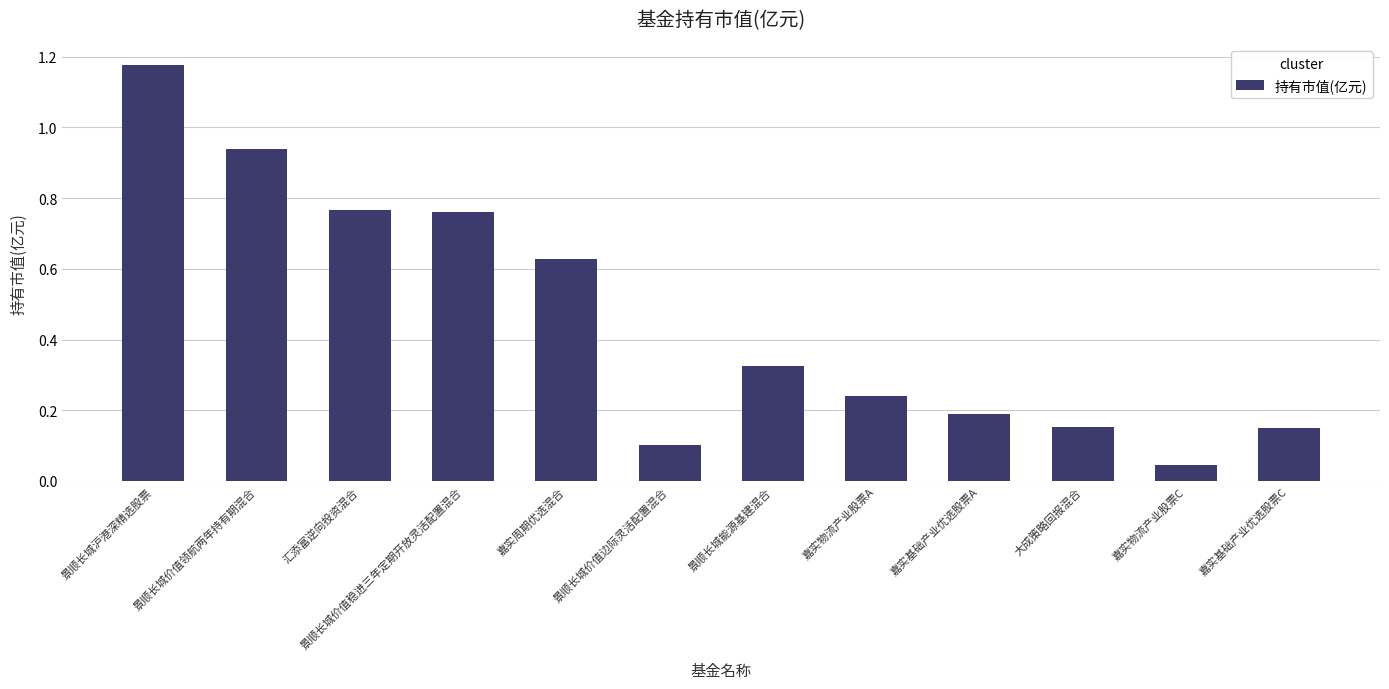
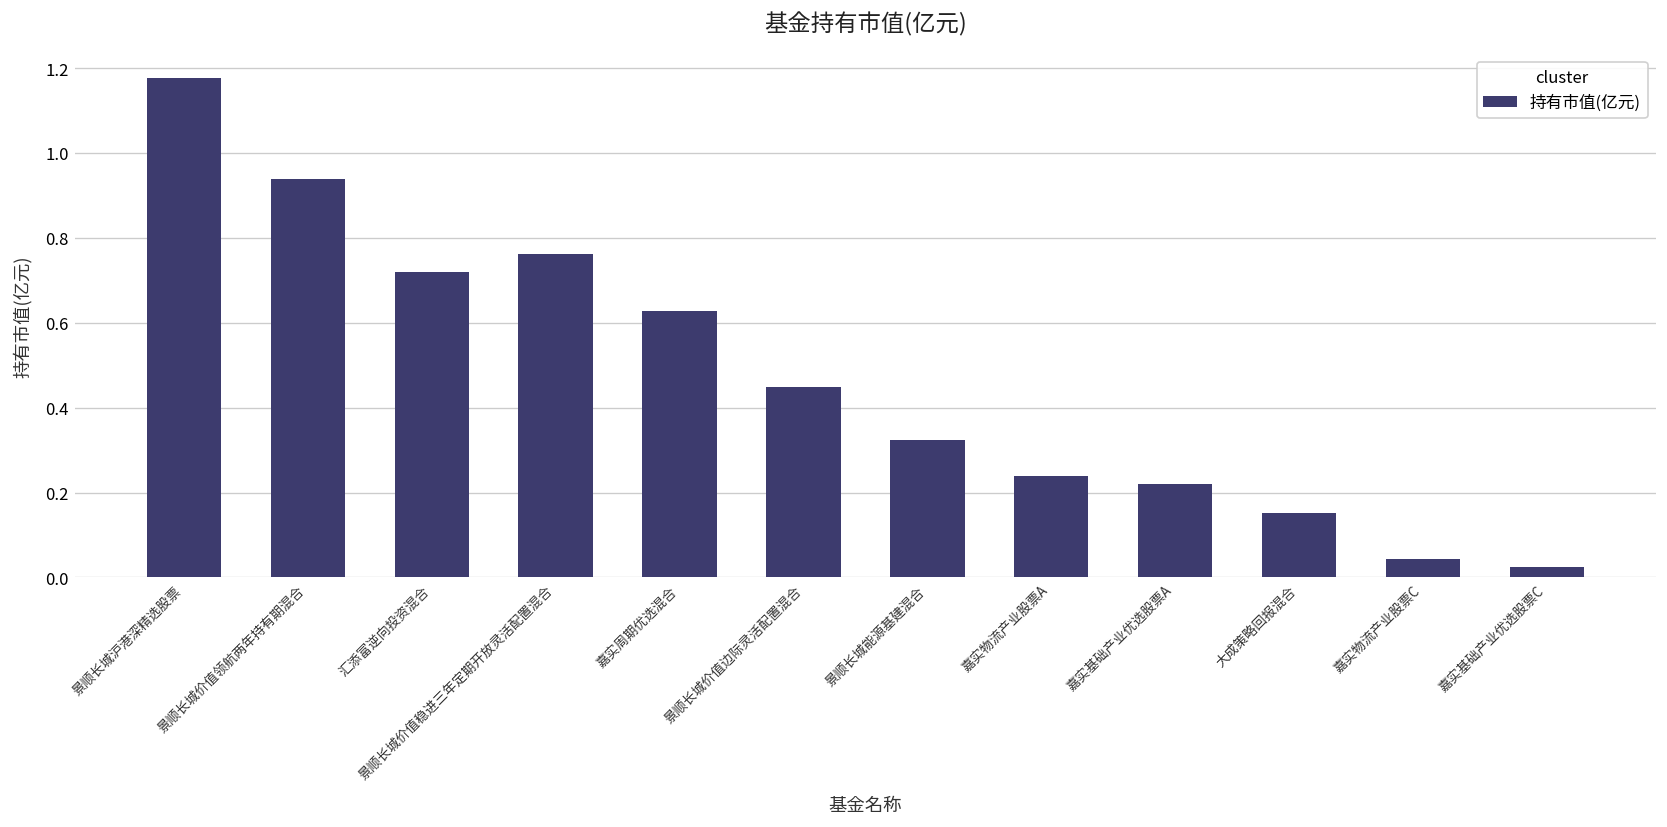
汇添富逆向投资混合: 0.77 -> 0.72
景顺长城价值边际灵活配置混合: 0.10 -> 0.45
嘉实基础产业优选股票A: 0.19 -> 0.22
嘉实基础产业优选股票C: 0.15 -> 0.02
